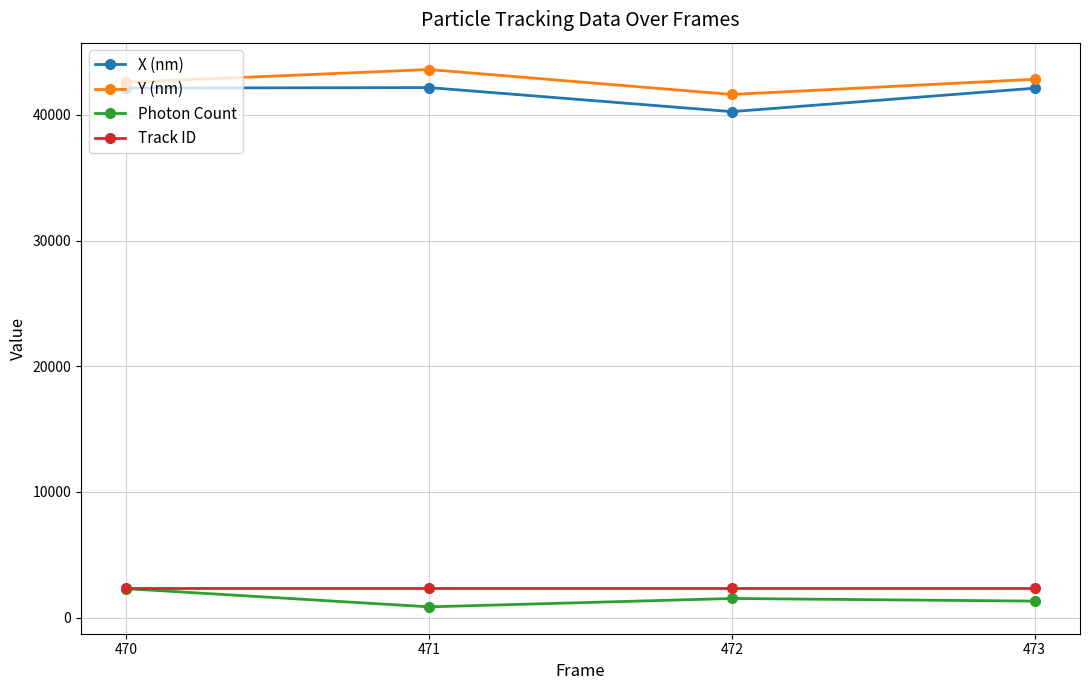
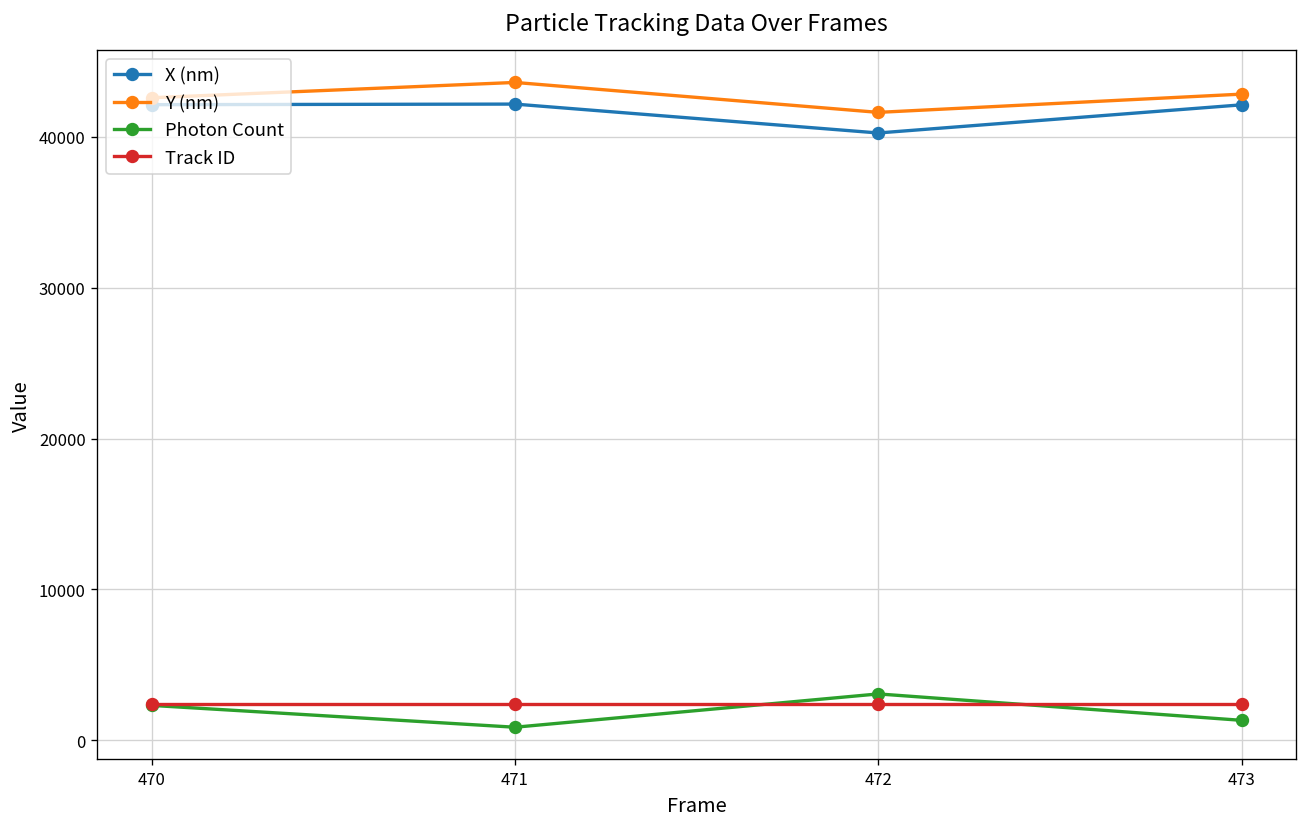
Photon Count, 472: 1500 -> 3100
